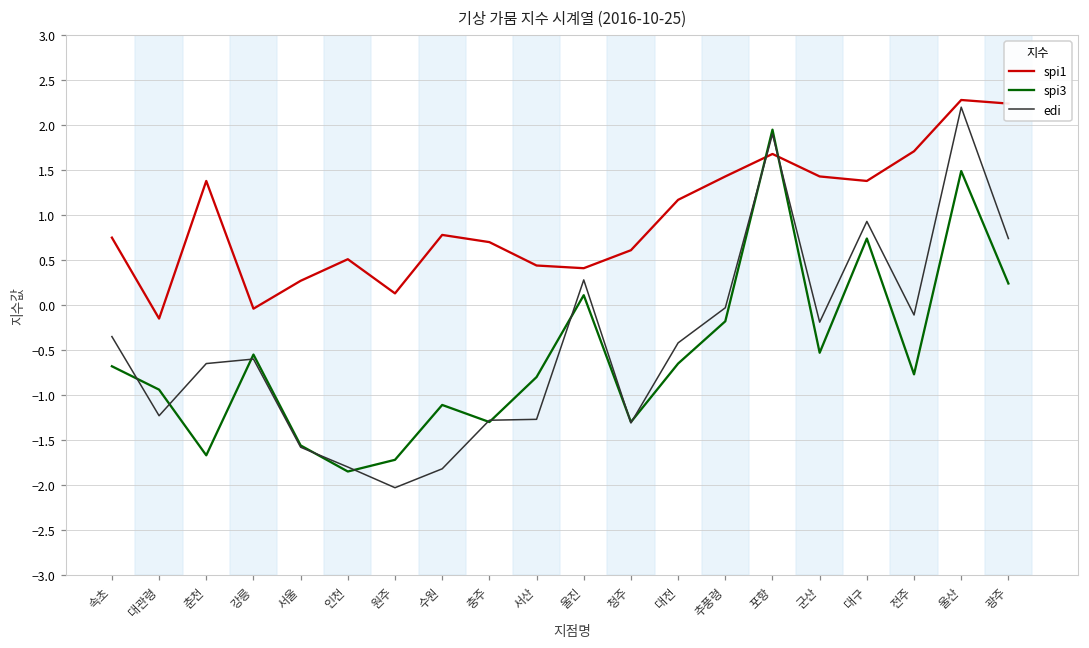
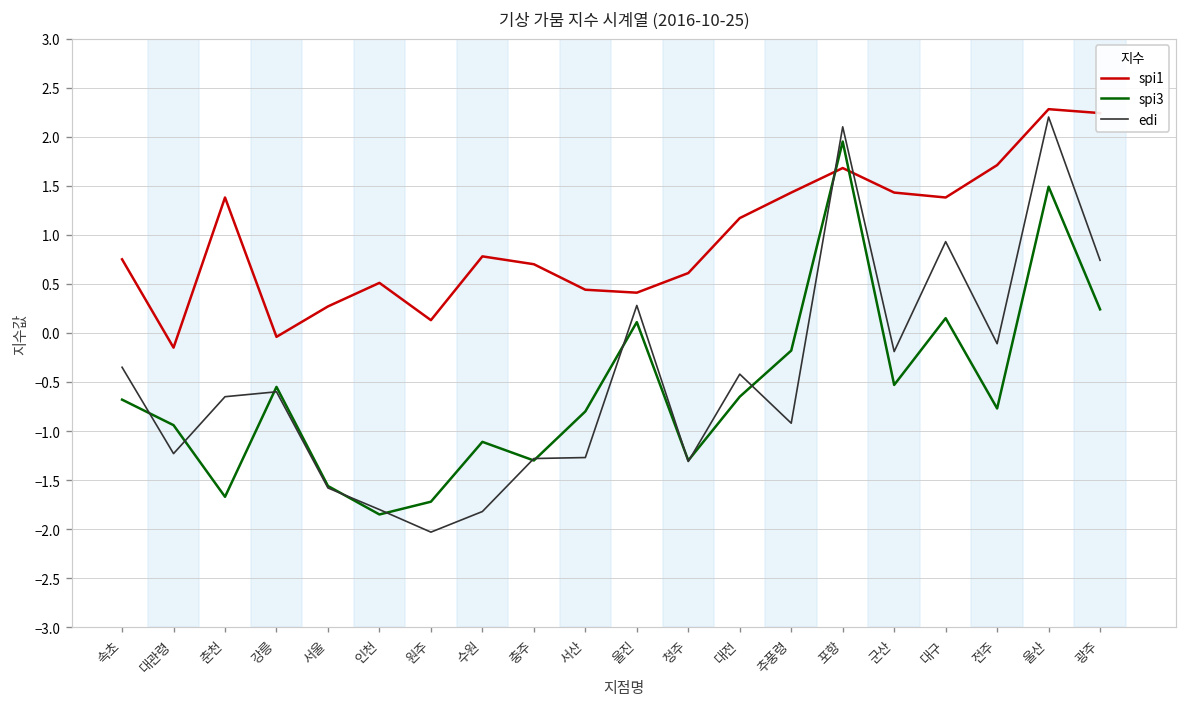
edi, 추풍령: 0.0 -> -0.9
edi, 포항: 1.9 -> 2.1
spi3, 대구: 0.7 -> 0.2
